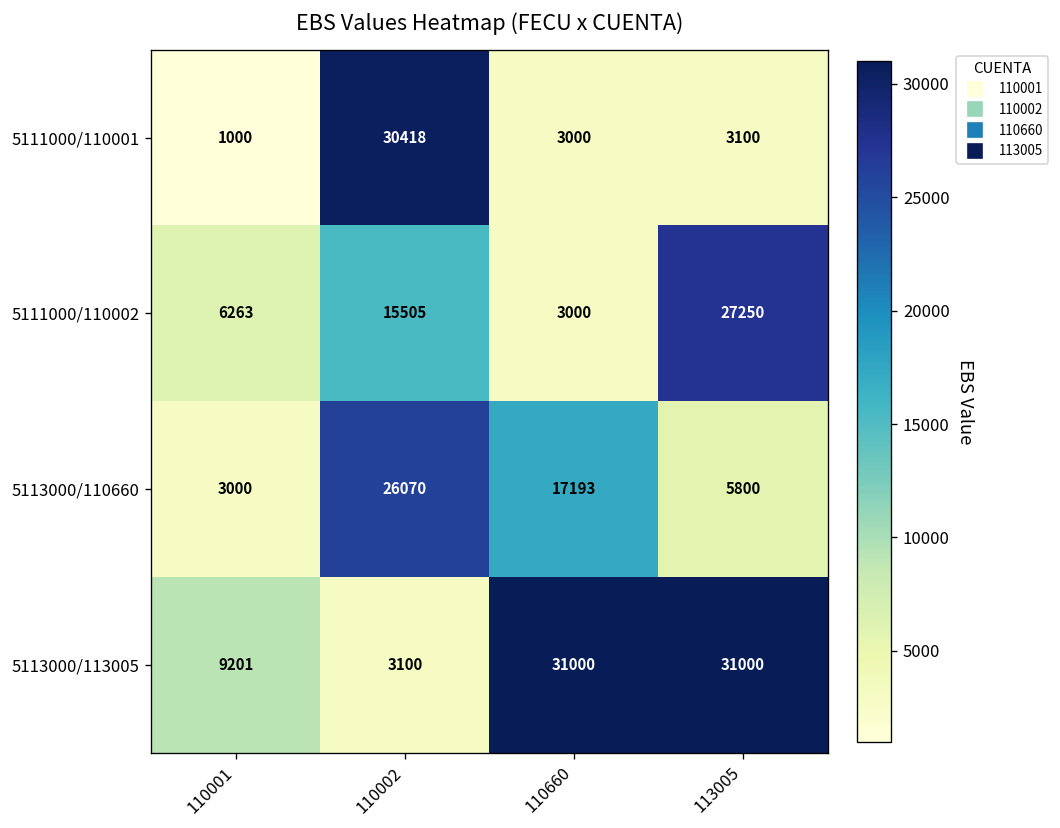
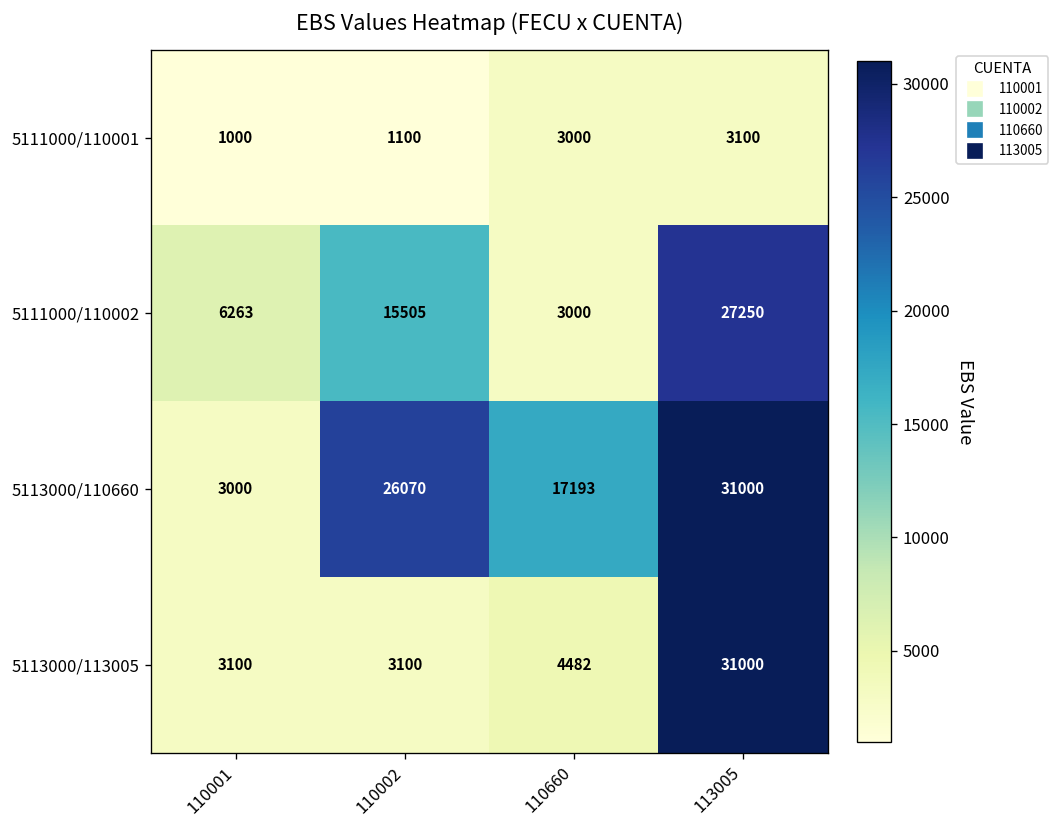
5111000/110001, 110002: 30418 -> 1100
5113000/110660, 113005: 5800 -> 31000
5113000/113005, 110001: 9201 -> 3100
5113000/113005, 110660: 31000 -> 4482
